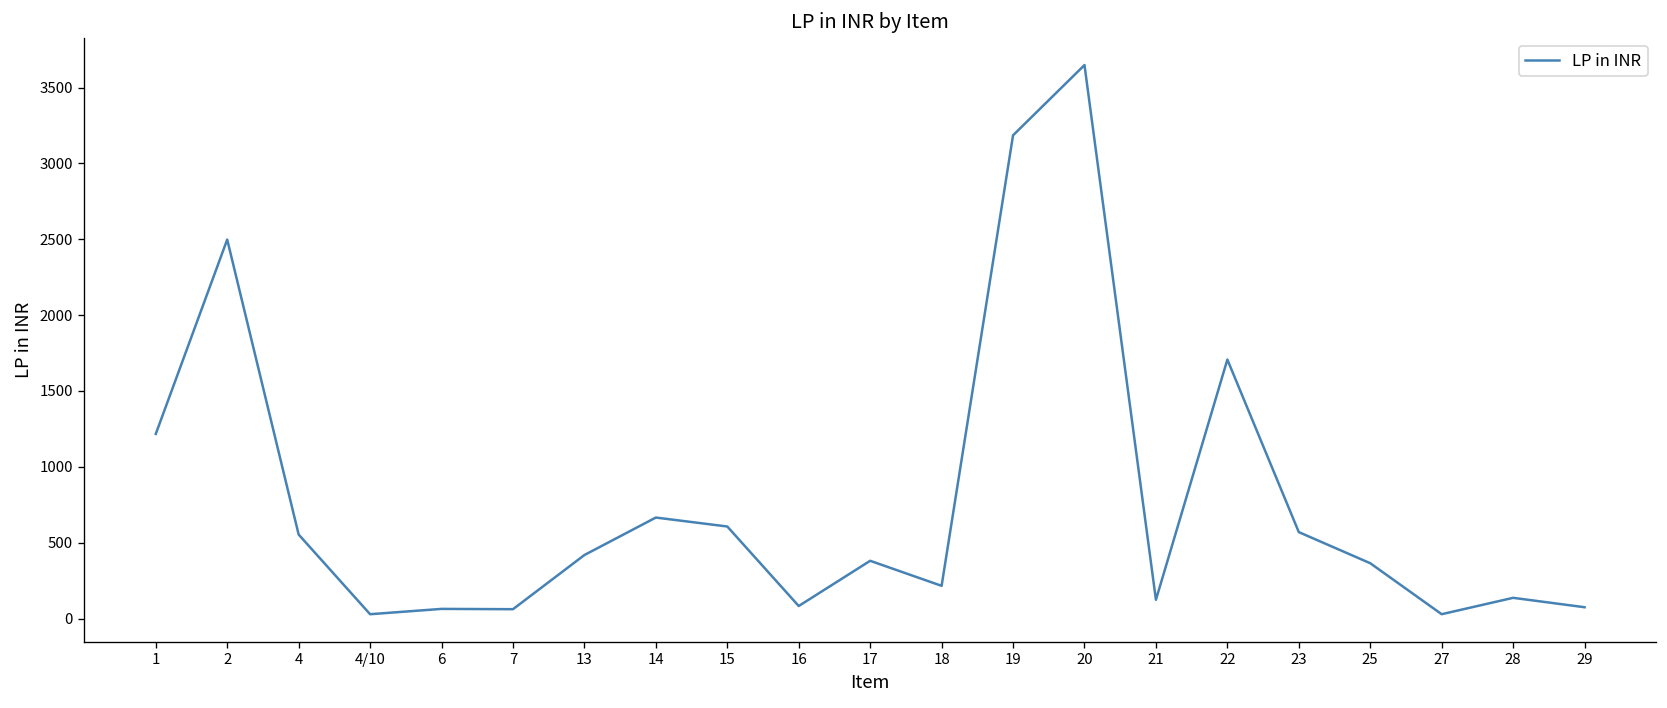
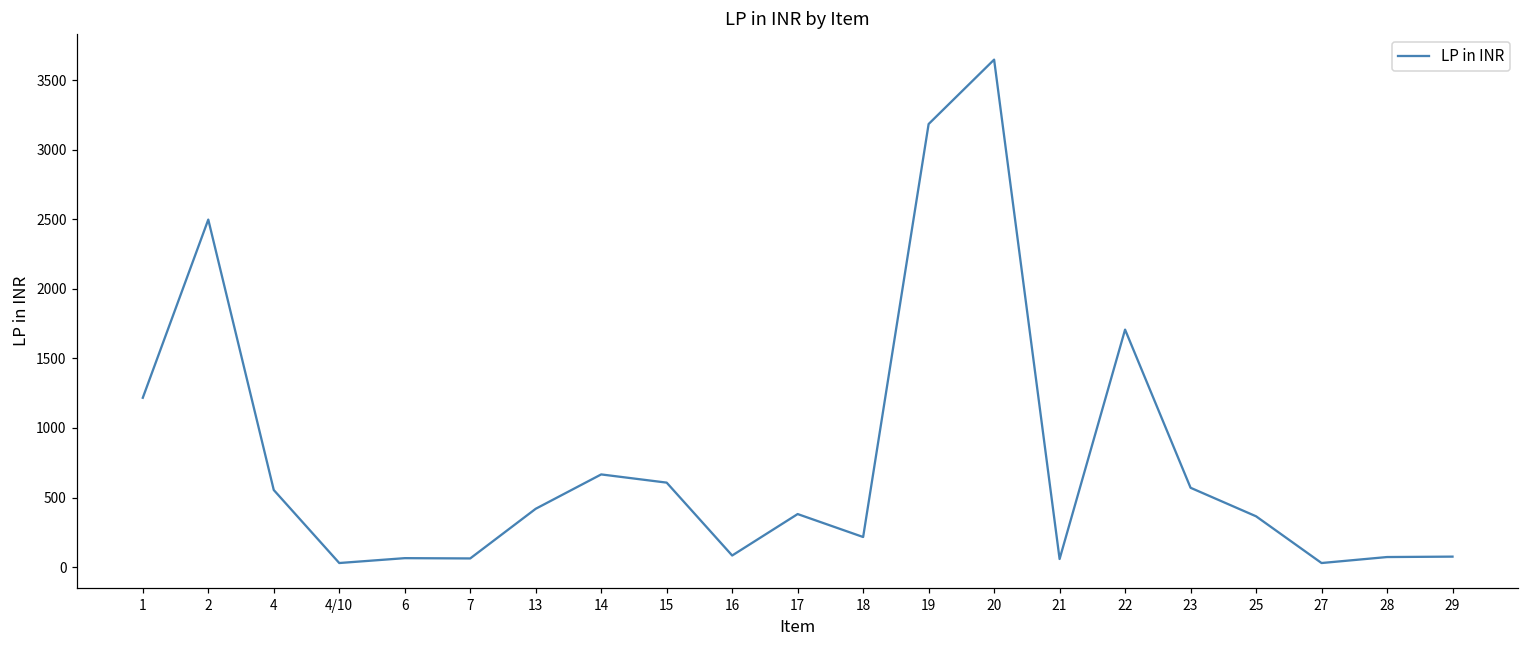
21: 120 -> 60
28: 140 -> 70
